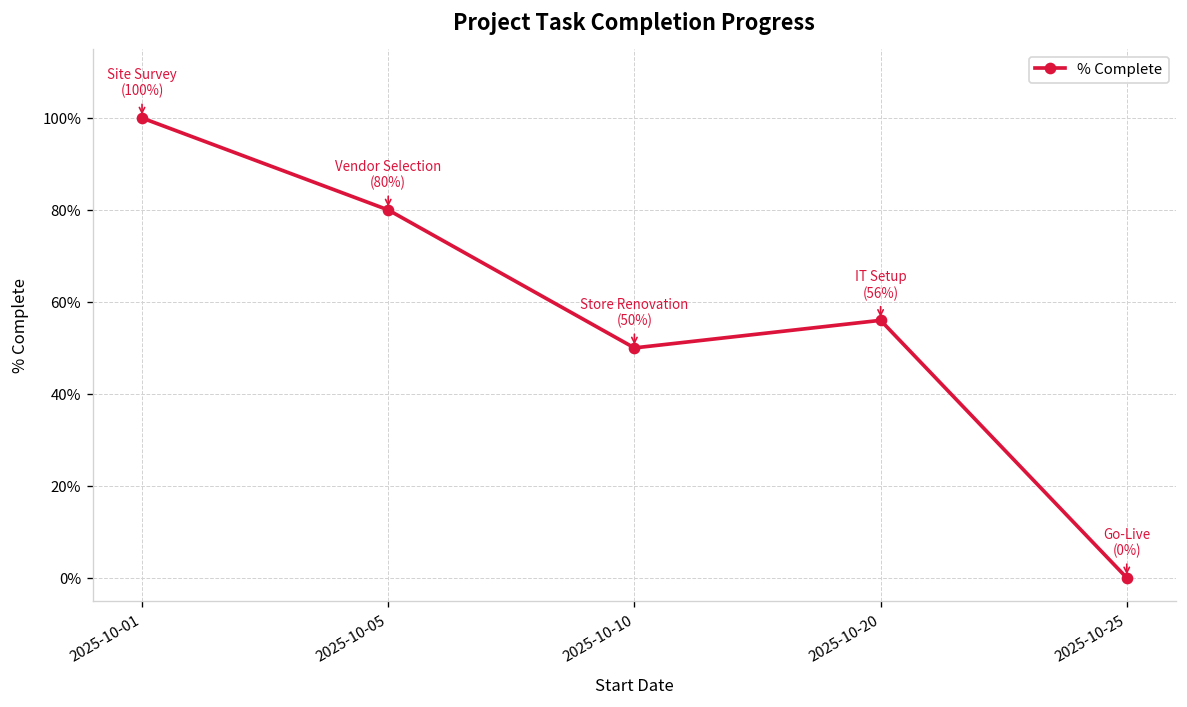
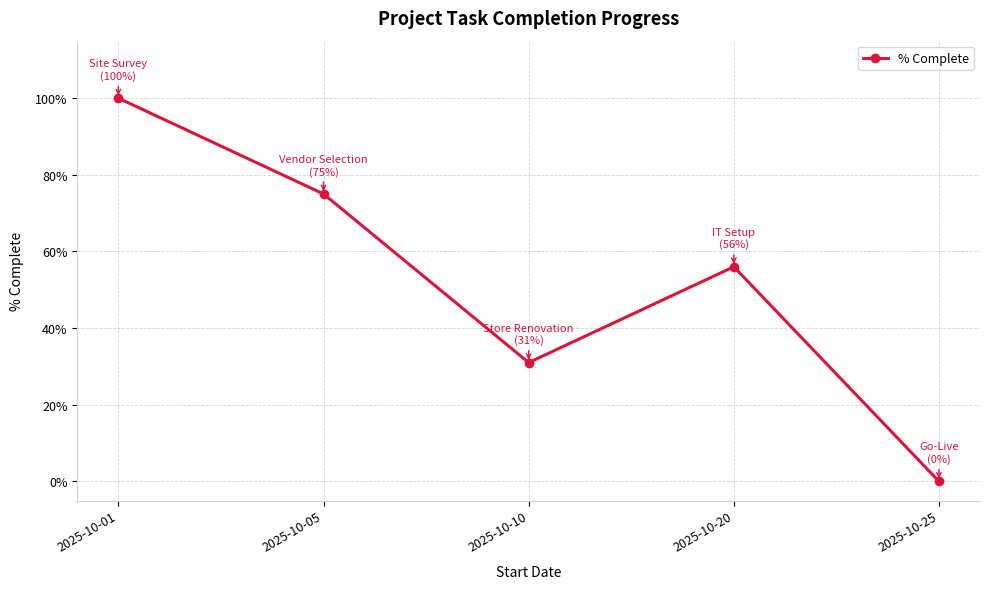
2025-10-05: (80%) -> (75%)
2025-10-10: (50%) -> (31%)
